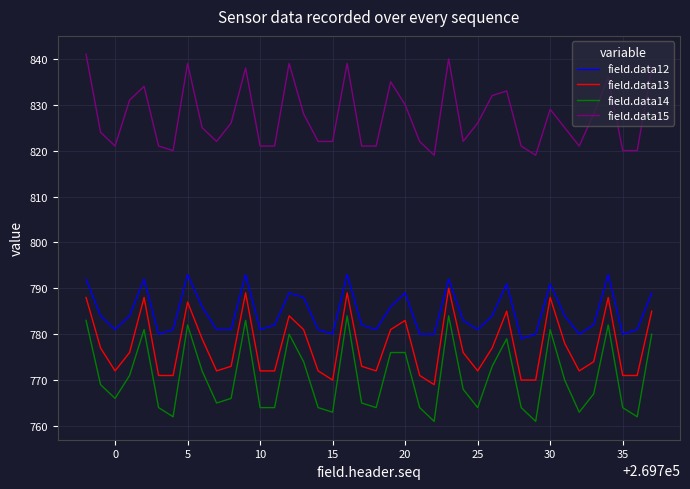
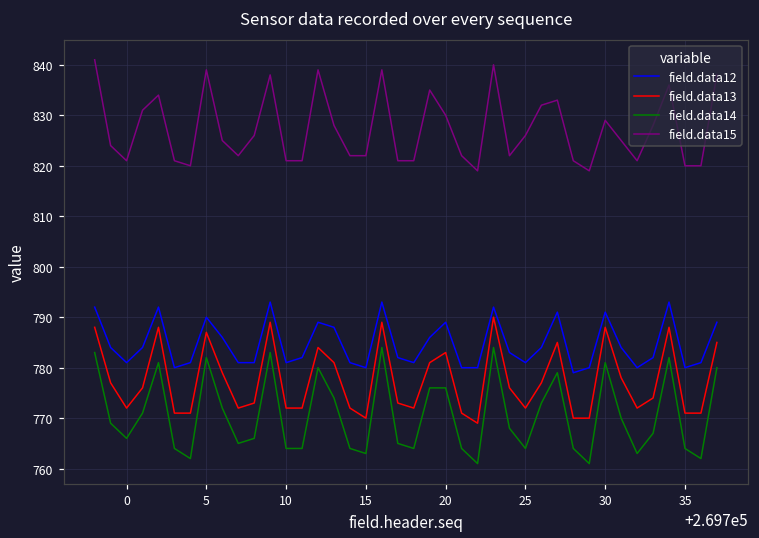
field.data12, 5: 793 -> 790
